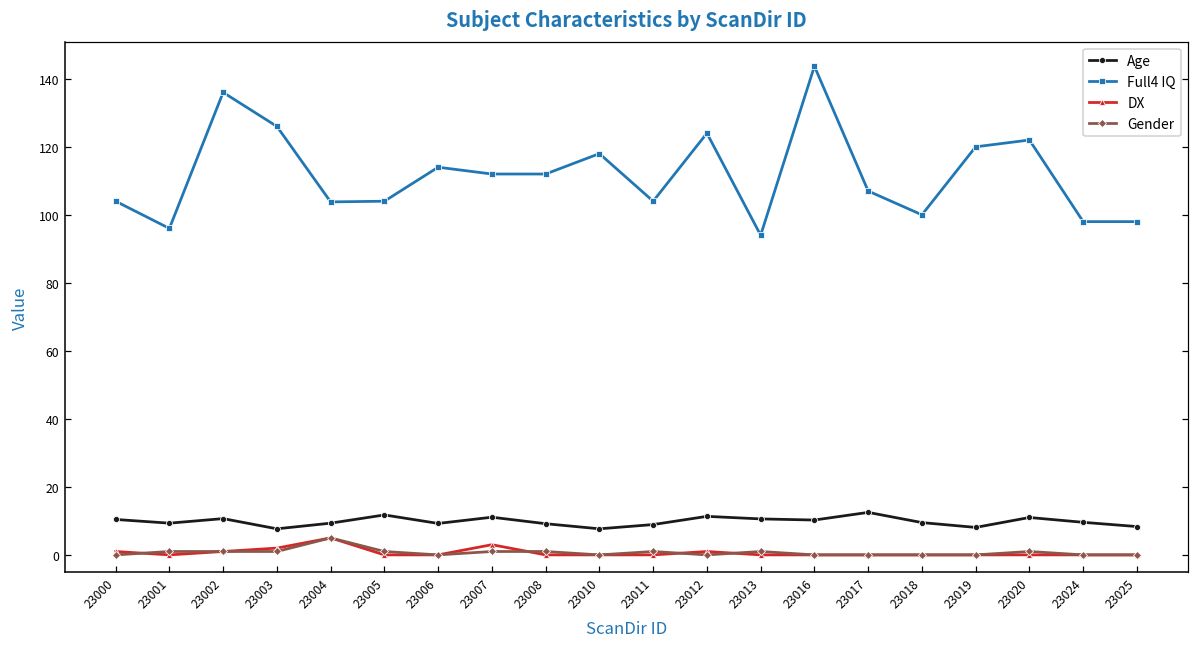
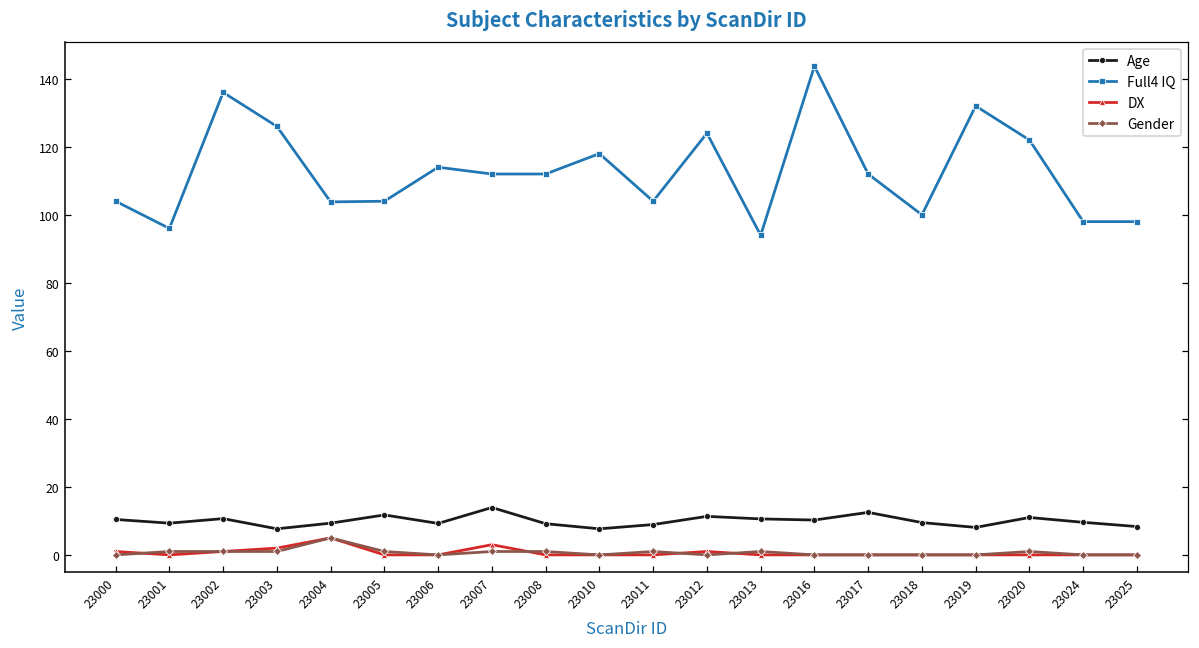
Age, 23007: 11 -> 14
Full4 IQ, 23017: 107 -> 112
Full4 IQ, 23019: 120 -> 132
